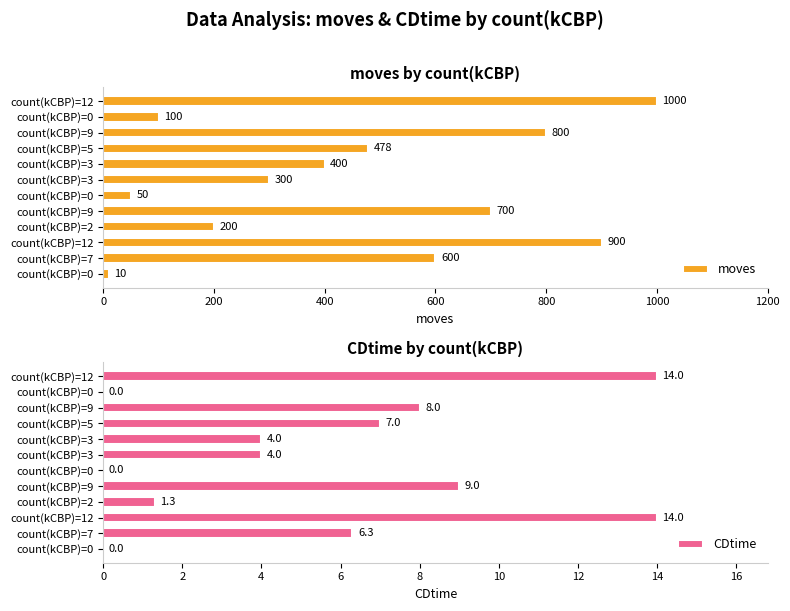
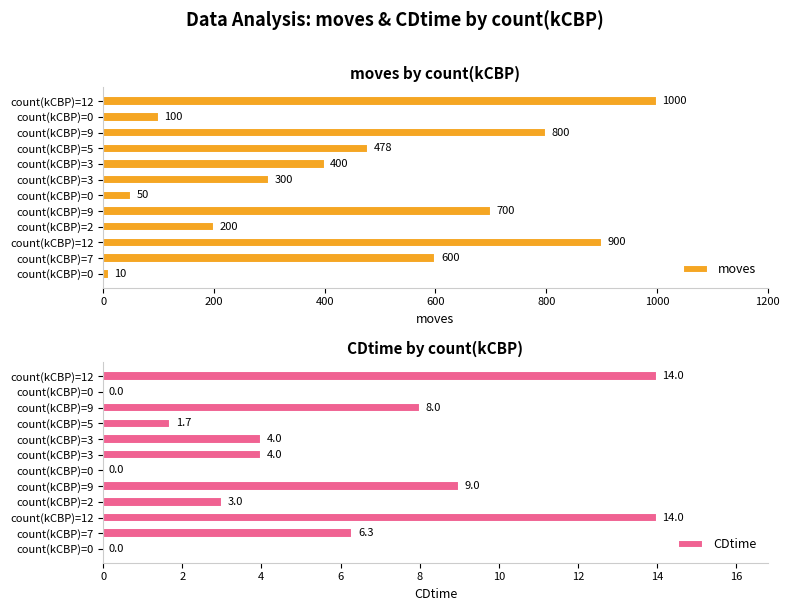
CDtime by count(kCBP), count(kCBP)=5: 7.0 -> 1.7
CDtime by count(kCBP), count(kCBP)=2: 1.3 -> 3.0
